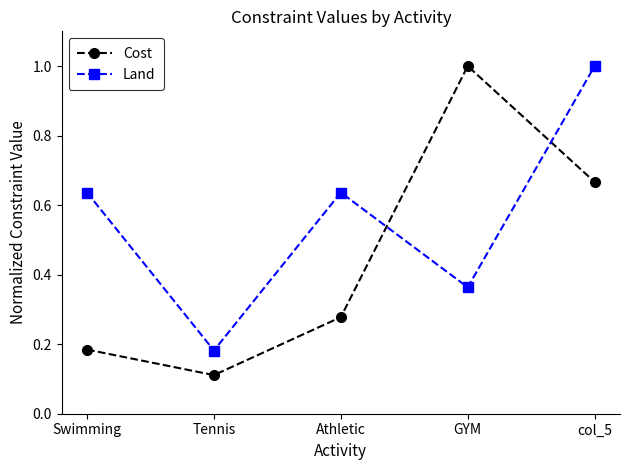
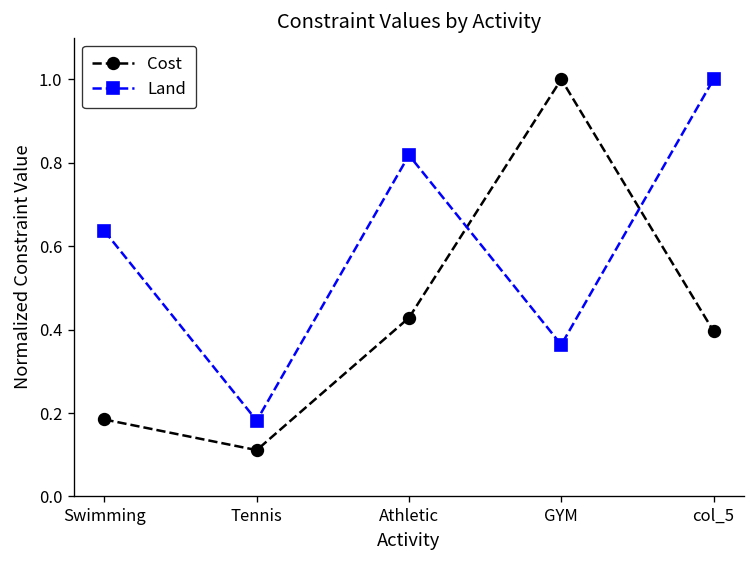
Cost, Athletic: 0.28 -> 0.43
Land, Athletic: 0.64 -> 0.82
Cost, col_5: 0.67 -> 0.40
